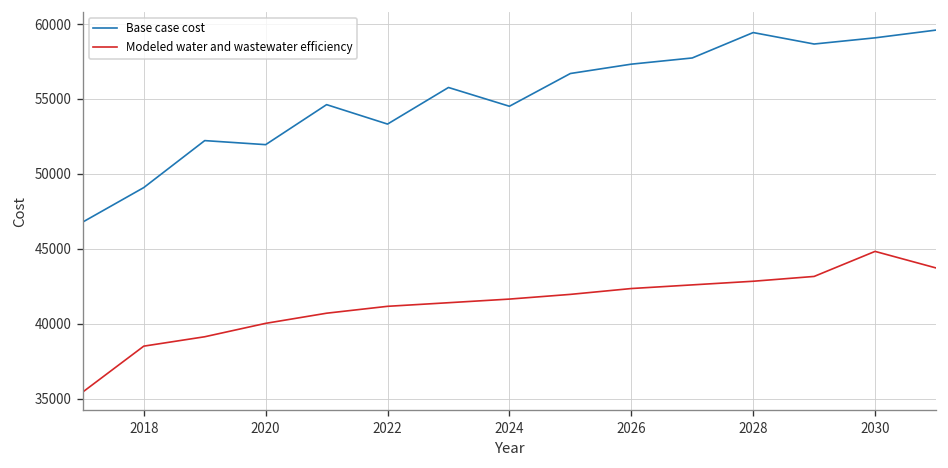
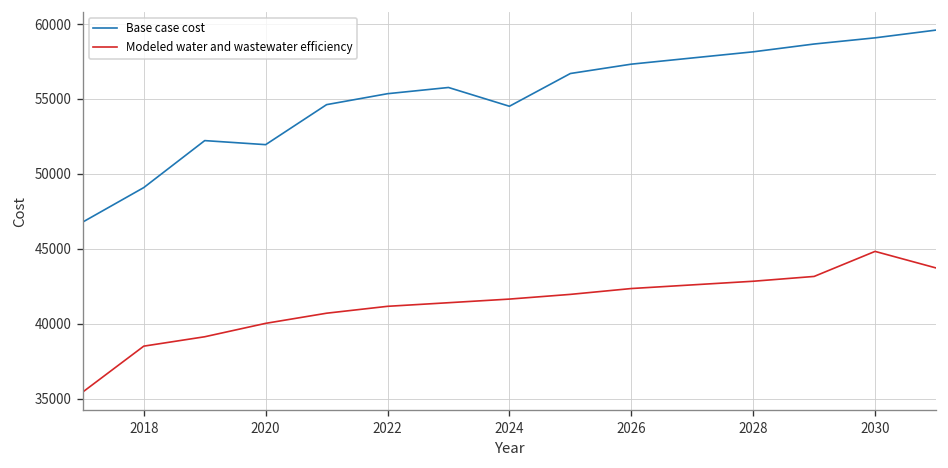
Base case cost, 2022: 53300 -> 55400
Base case cost, 2028: 59400 -> 58100
